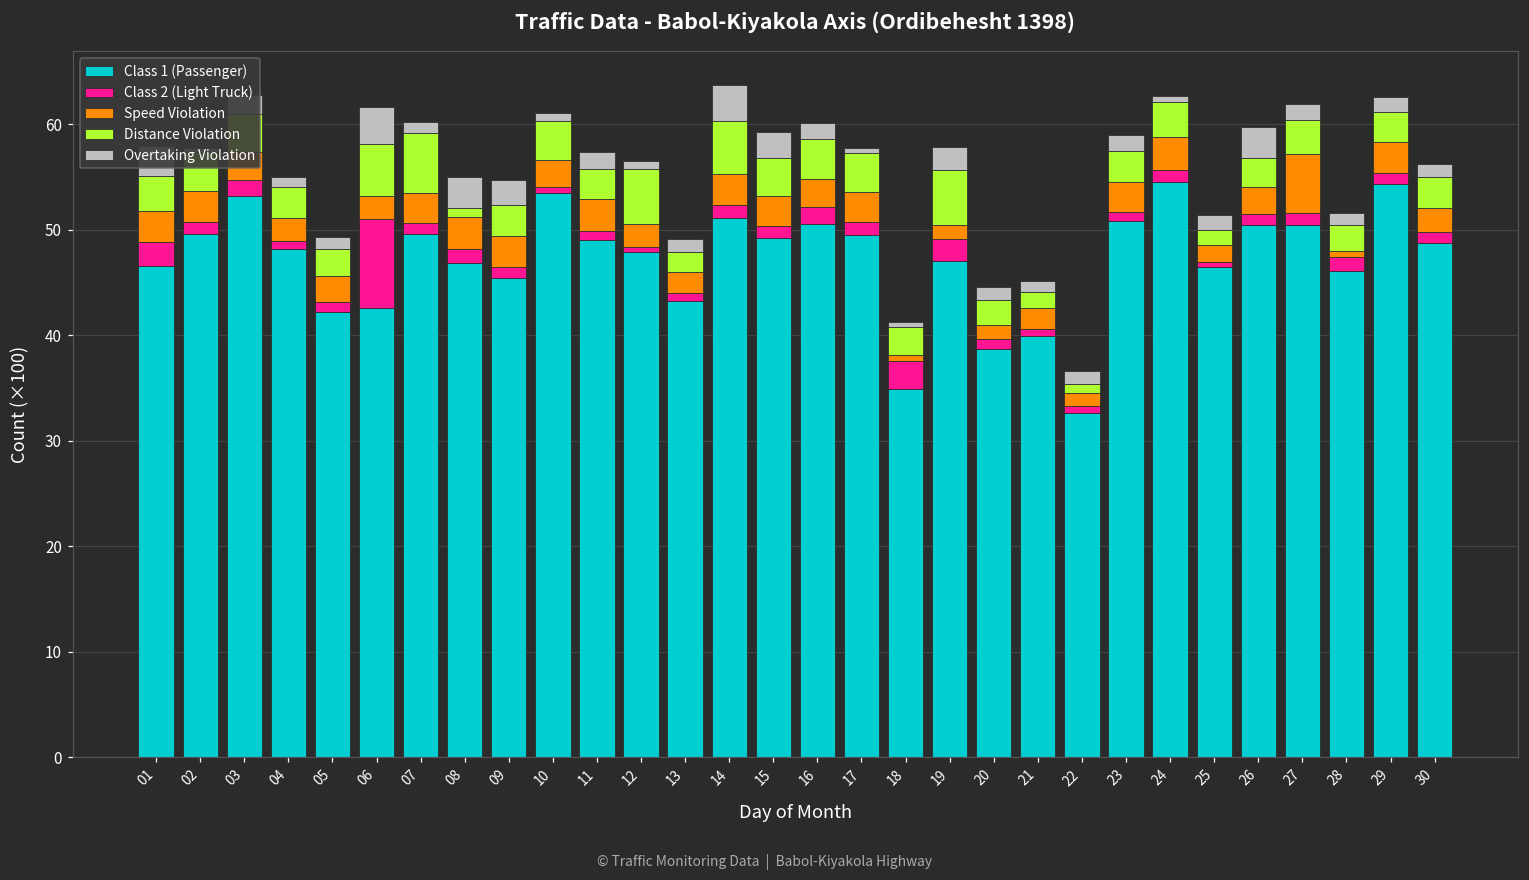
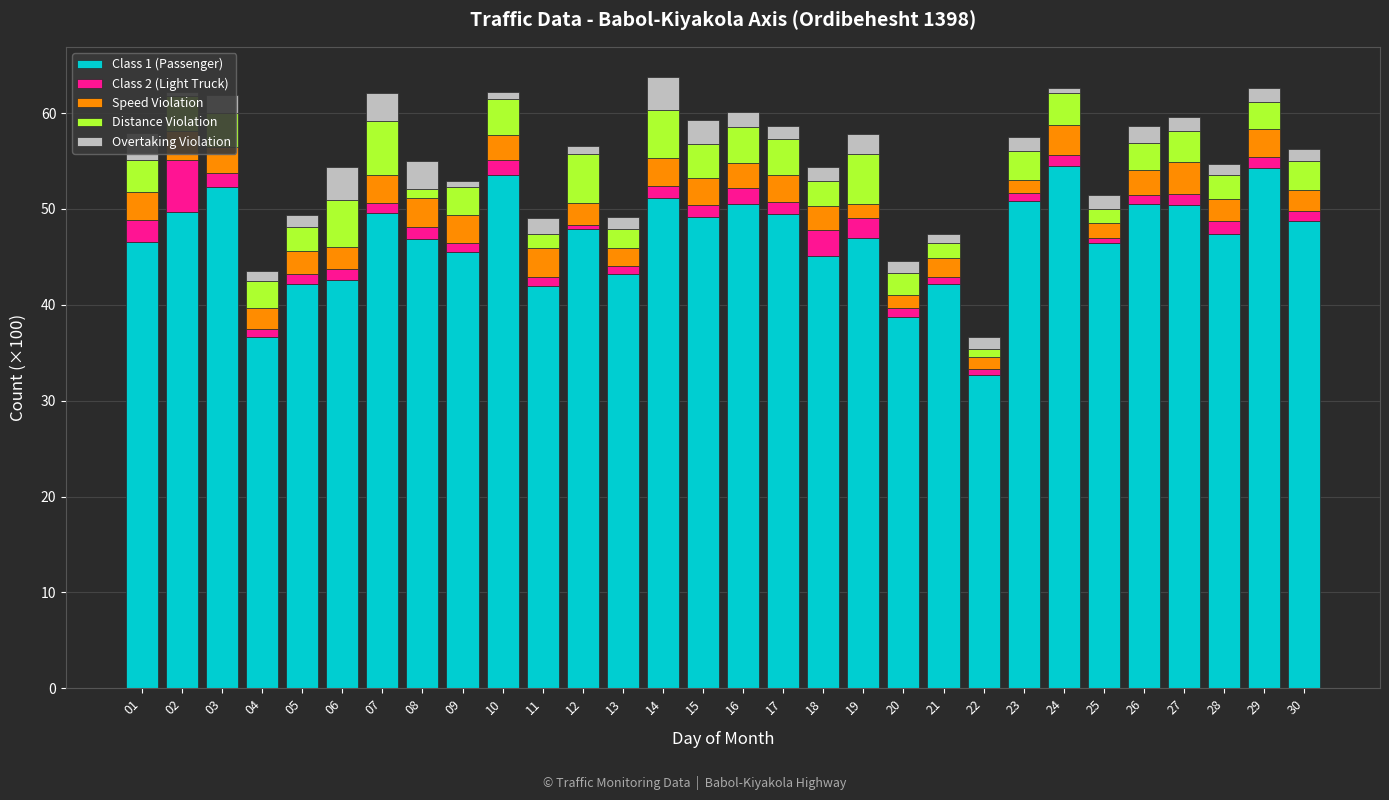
Class 2 (Light Truck), 02: 1 -> 5
Class 1 (Passenger), 03: 53 -> 52
Class 1 (Passenger), 04: 48 -> 37
Class 2 (Light Truck), 06: 8 -> 1
Overtaking Violation, 07: 1 -> 3
Overtaking Violation, 09: 2 -> 1
Class 2 (Light Truck), 10: 1 -> 2
Class 1 (Passenger), 11: 49 -> 42
Distance Violation, 11: 3 -> 1
Overtaking Violation, 17: 0 -> 1
Class 1 (Passenger), 18: 35 -> 45
Speed Violation, 18: 1 -> 2
Overtaking Violation, 18: 0 -> 1
Class 1 (Passenger), 21: 40 -> 42
Speed Violation, 23: 3 -> 1
Overtaking Violation, 26: 3 -> 2
Speed Violation, 27: 6 -> 3
Class 1 (Passenger), 28: 46 -> 47
Speed Violation, 28: 1 -> 2
